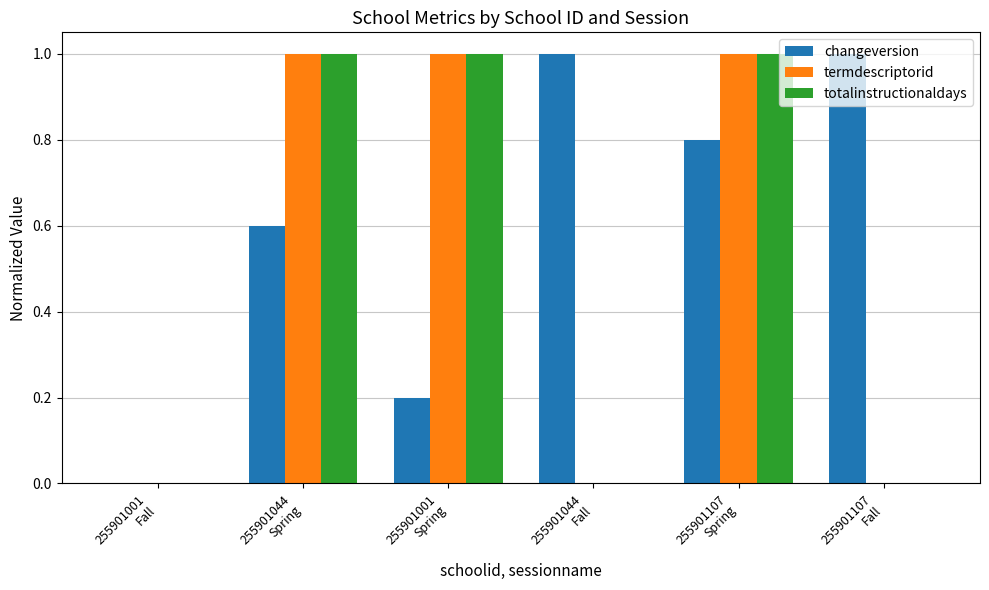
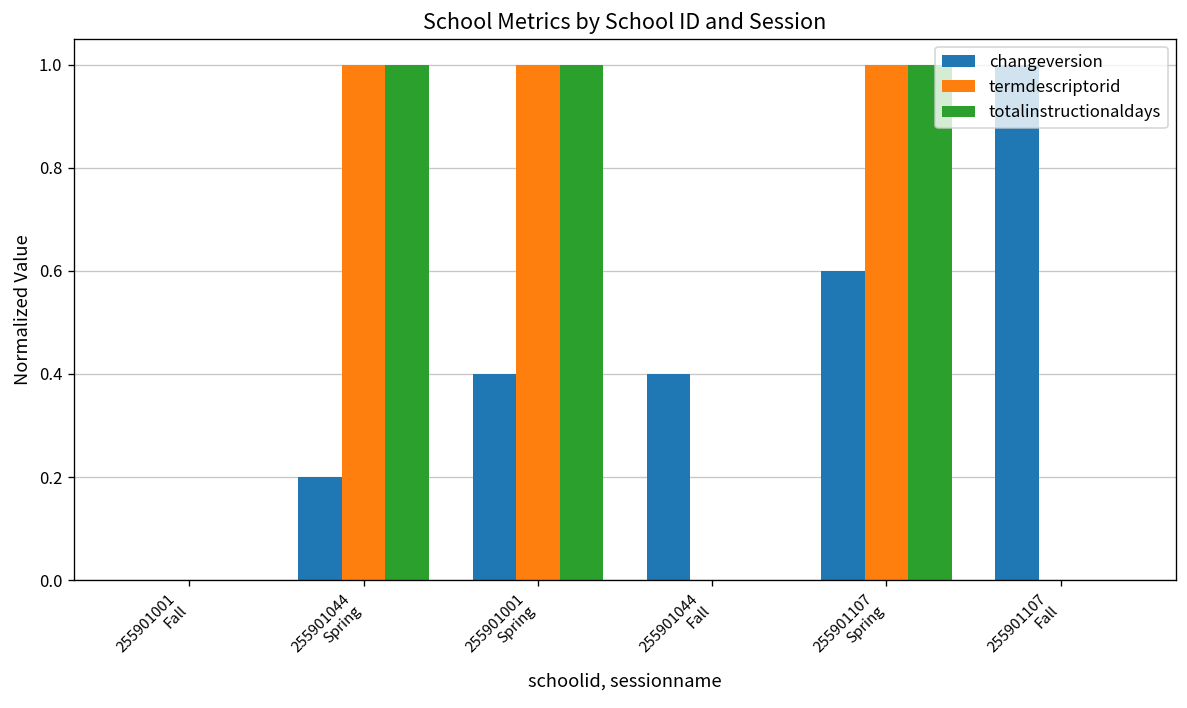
changeversion, 255901044 Spring: 0.60 -> 0.20
changeversion, 255901001 Spring: 0.20 -> 0.40
changeversion, 255901044 Fall: 1.00 -> 0.40
changeversion, 255901107 Spring: 0.80 -> 0.60
